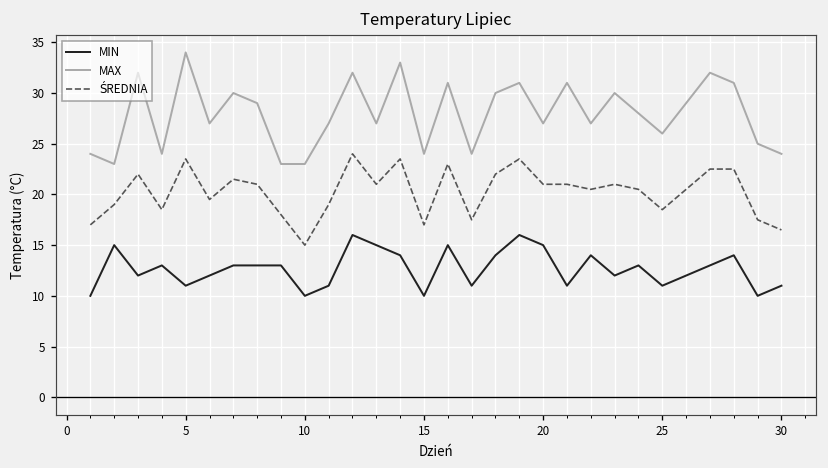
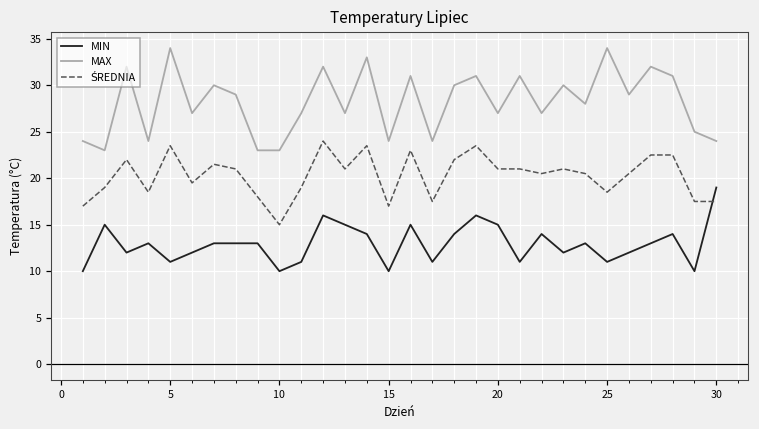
MAX, 25: 26 -> 34
MIN, 30: 11 -> 19
ŚREDNIA, 30: 17 -> 18
